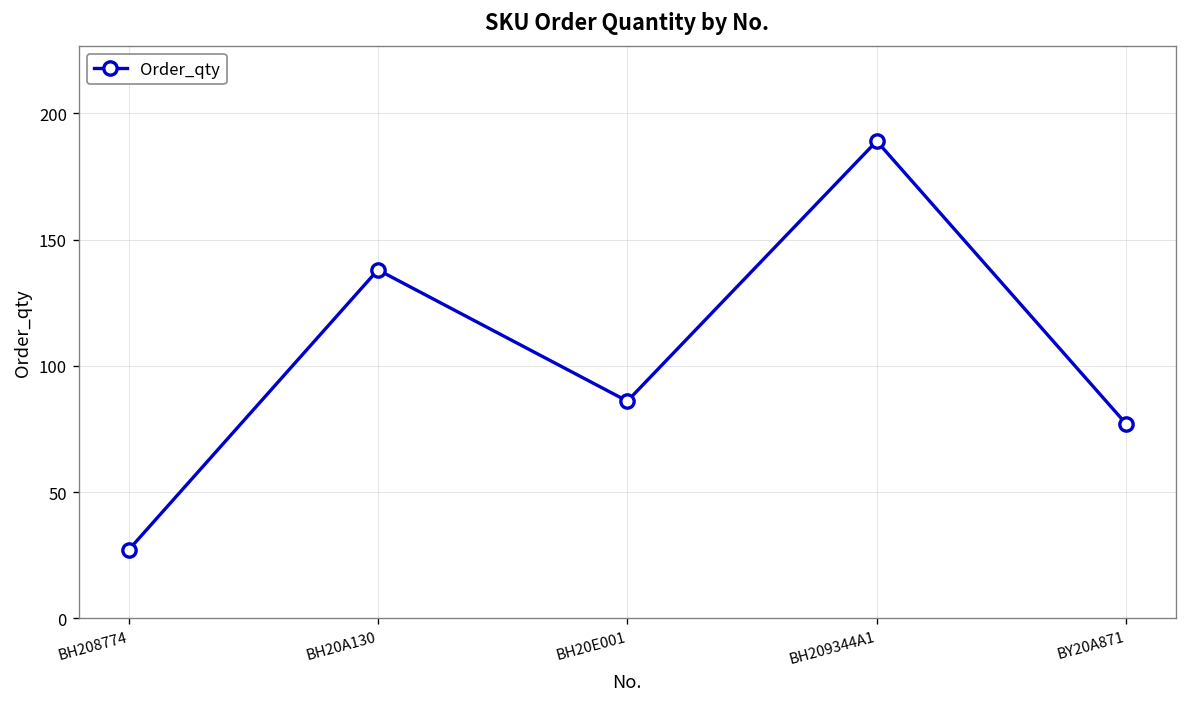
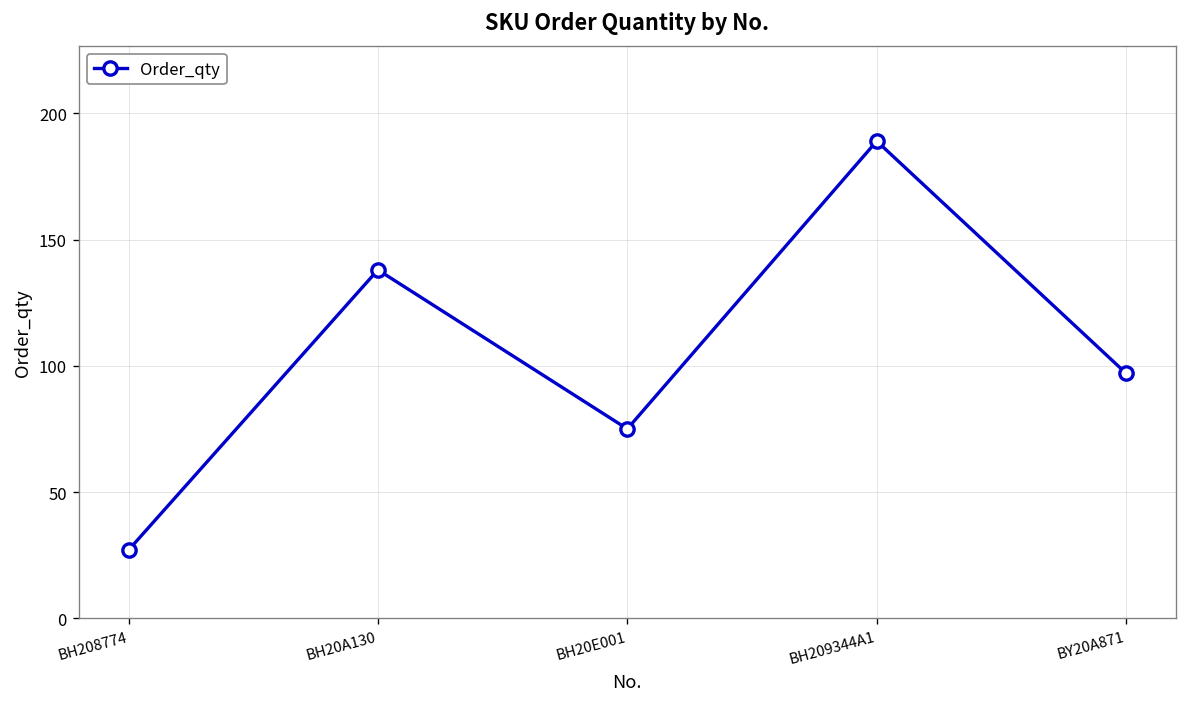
BH20E001: 86 -> 75
BY20A871: 77 -> 97
